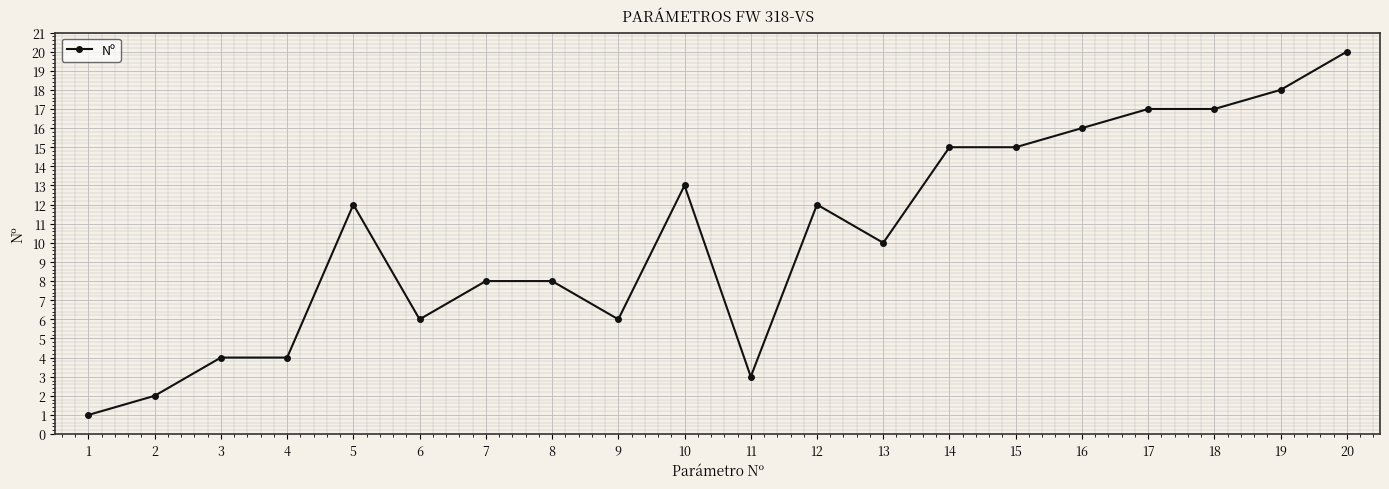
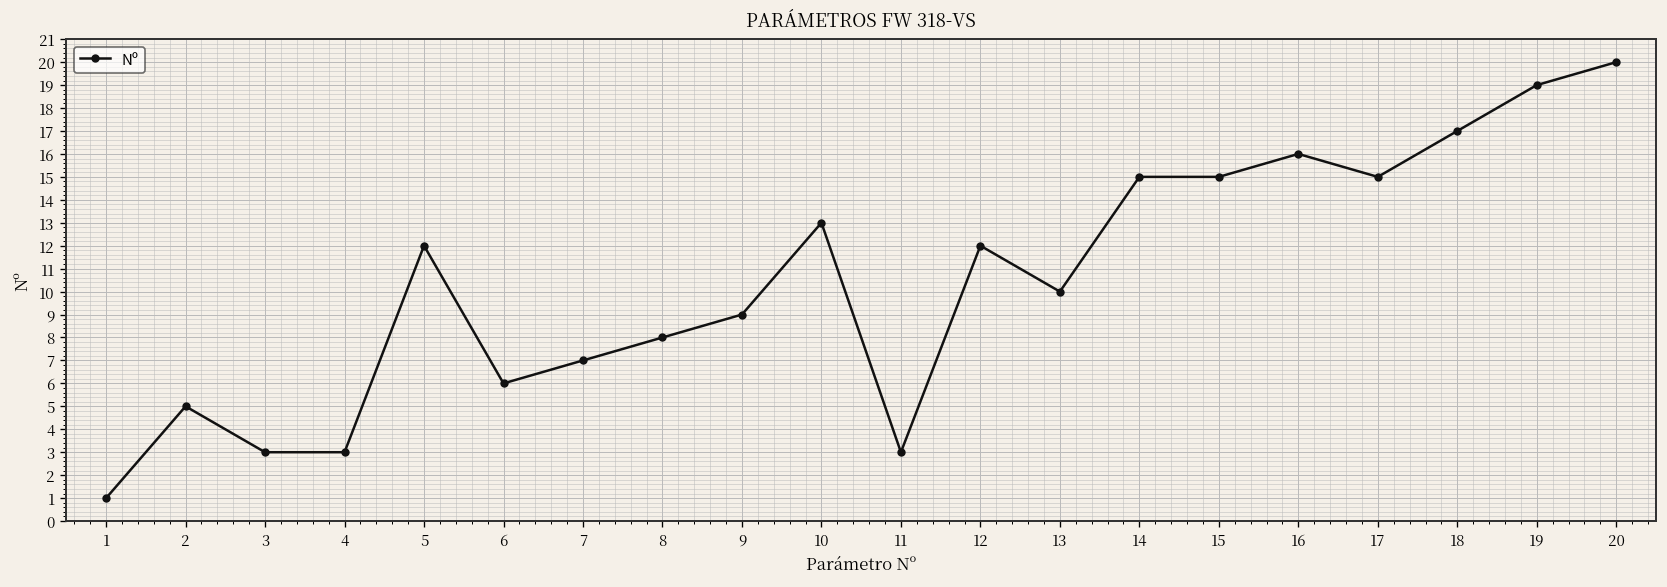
2: 2 -> 5
3: 4 -> 3
4: 4 -> 3
7: 8 -> 7
9: 6 -> 9
17: 17 -> 15
19: 18 -> 19
